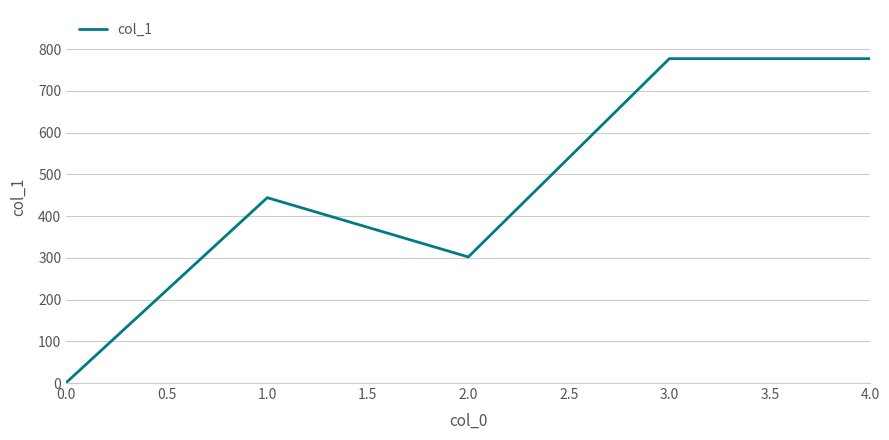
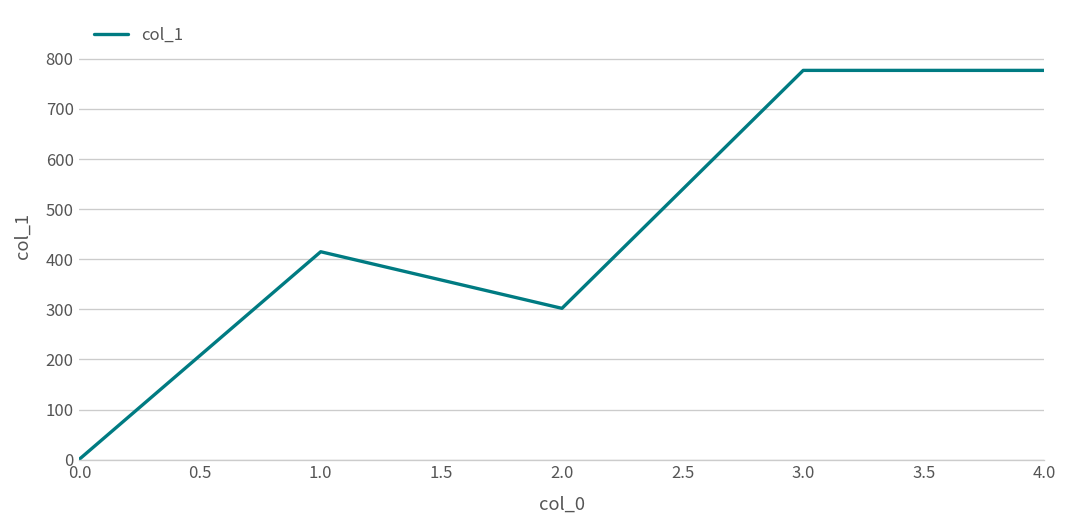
1.0: 440 -> 420
